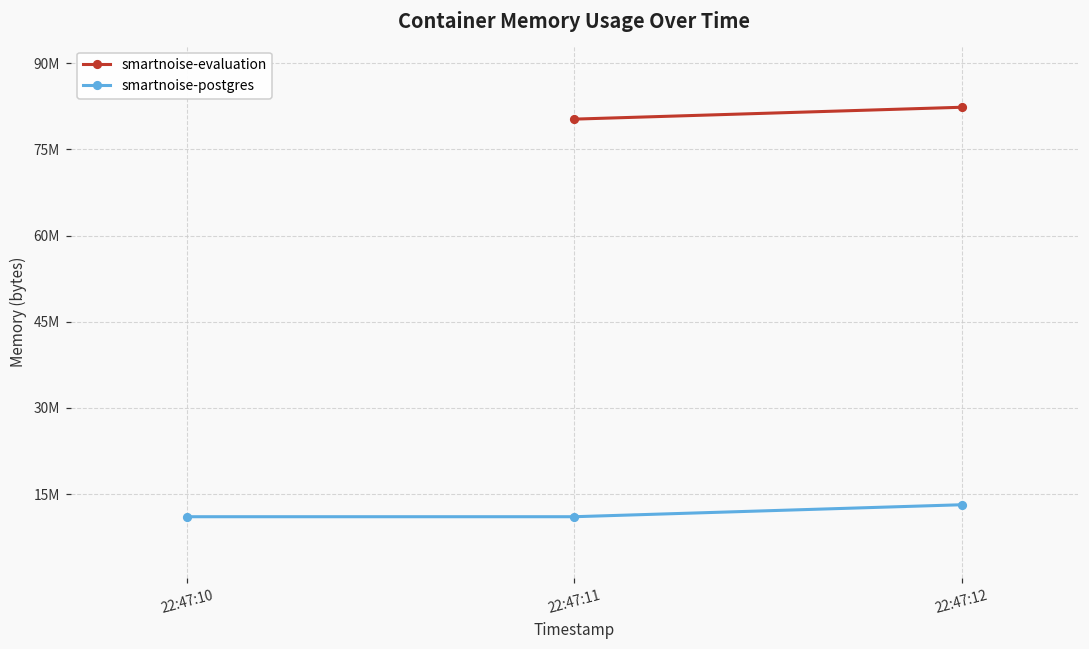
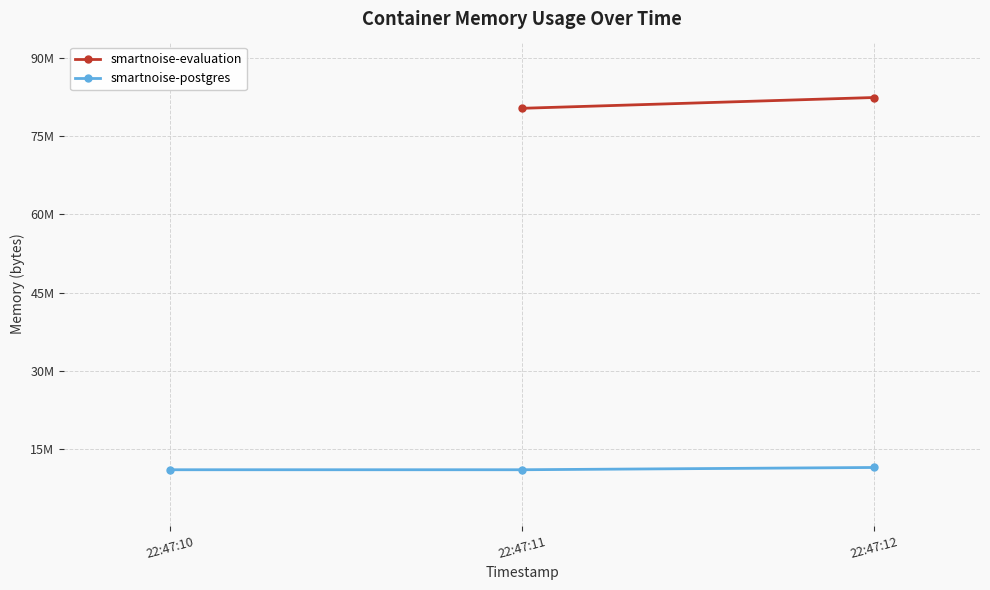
smartnoise-postgres, 22:47:12: 13000000 -> 11000000
